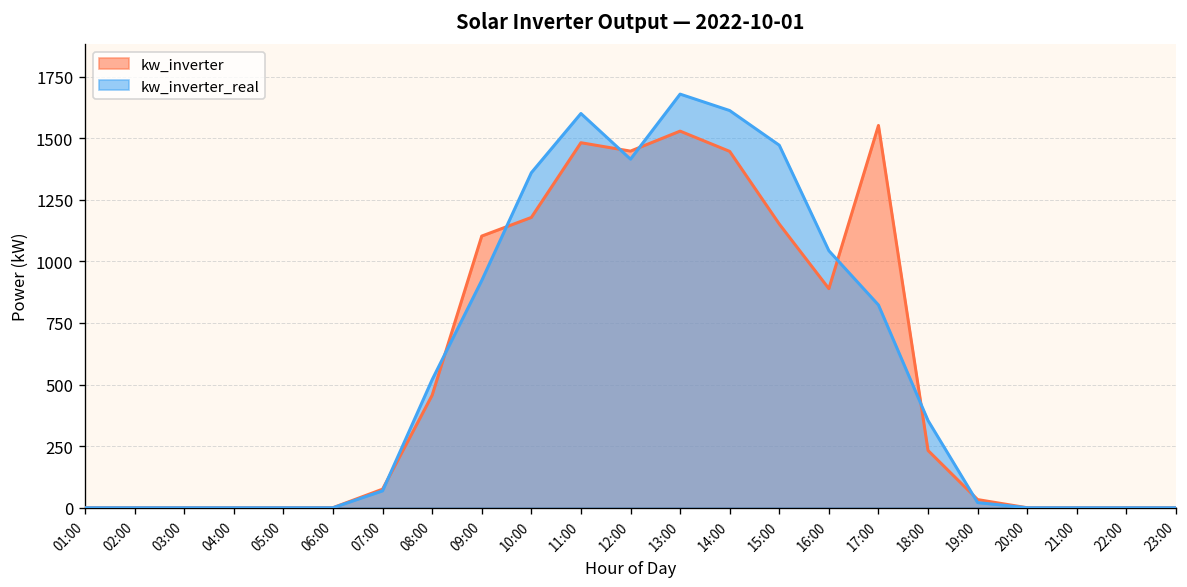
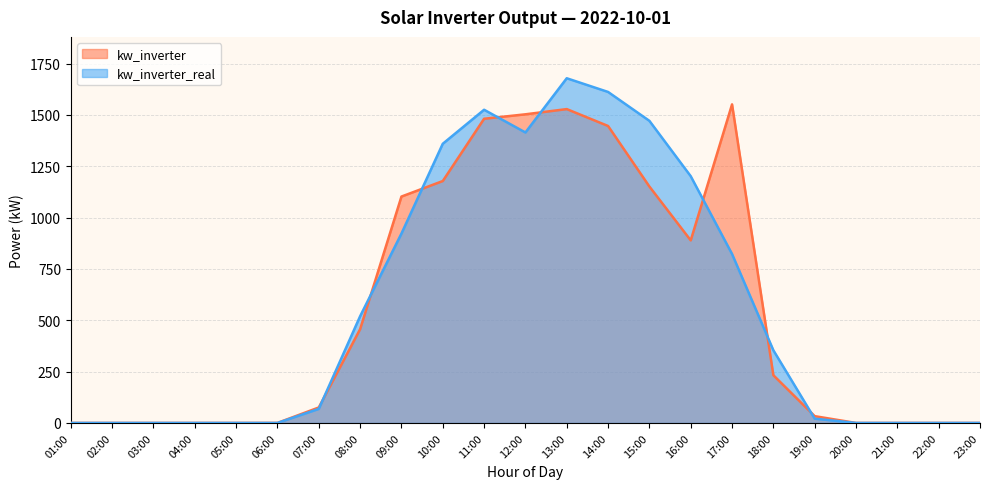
kw_inverter_real, 11:00: 1600 -> 1530
kw_inverter, 12:00: 1450 -> 1500
kw_inverter_real, 16:00: 1040 -> 1200
